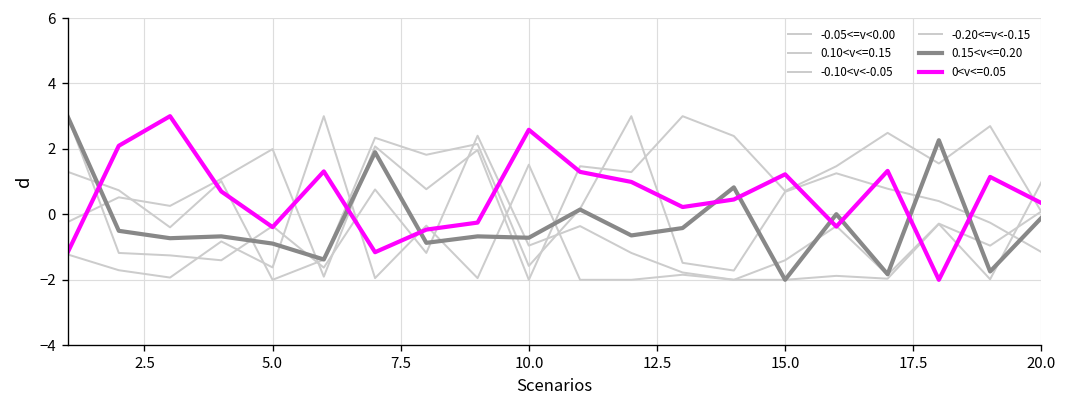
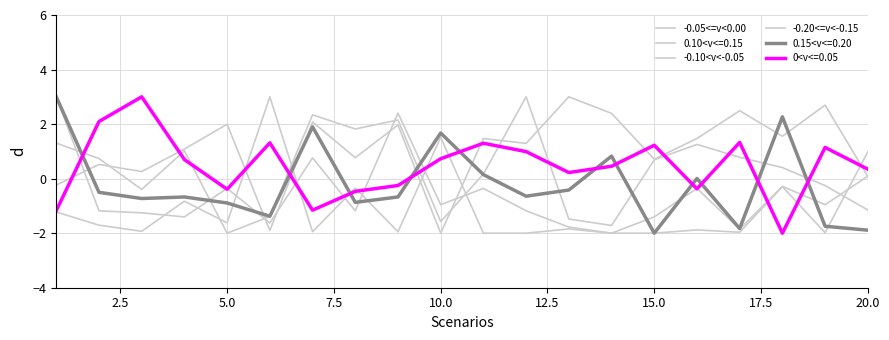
0.15<v<=0.20, 10.0: -0.7 -> 1.7
0<v<=0.05, 10.0: 2.6 -> 0.7
0.15<v<=0.20, 20.0: -0.1 -> -1.9
